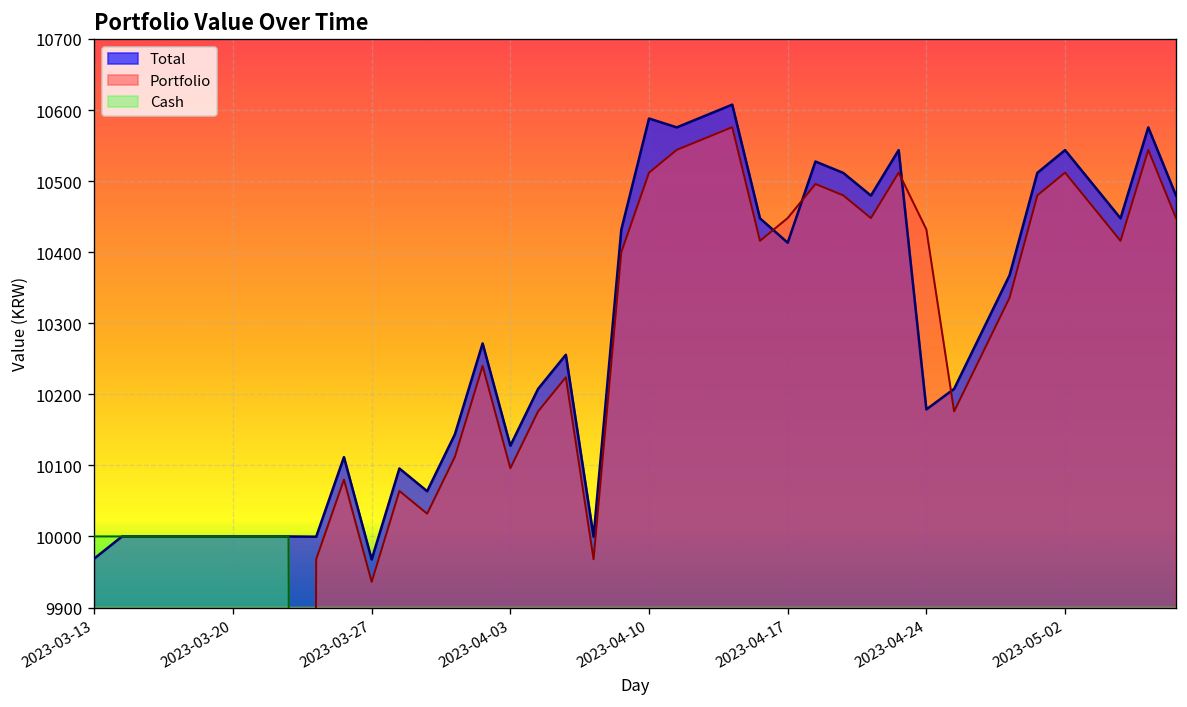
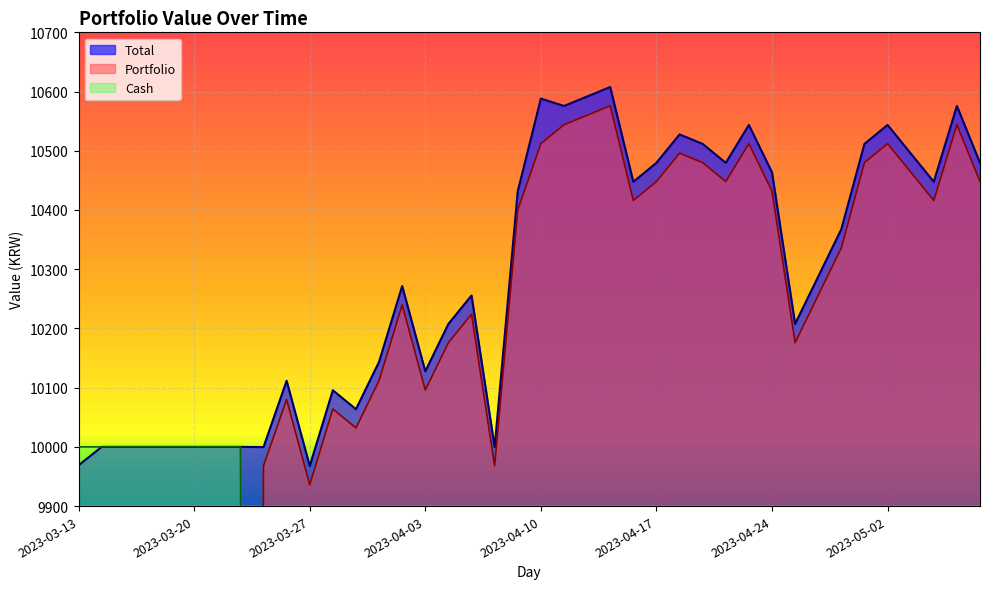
Total, 2023-04-17: 10410 -> 10480
Total, 2023-04-24: 10180 -> 10460
